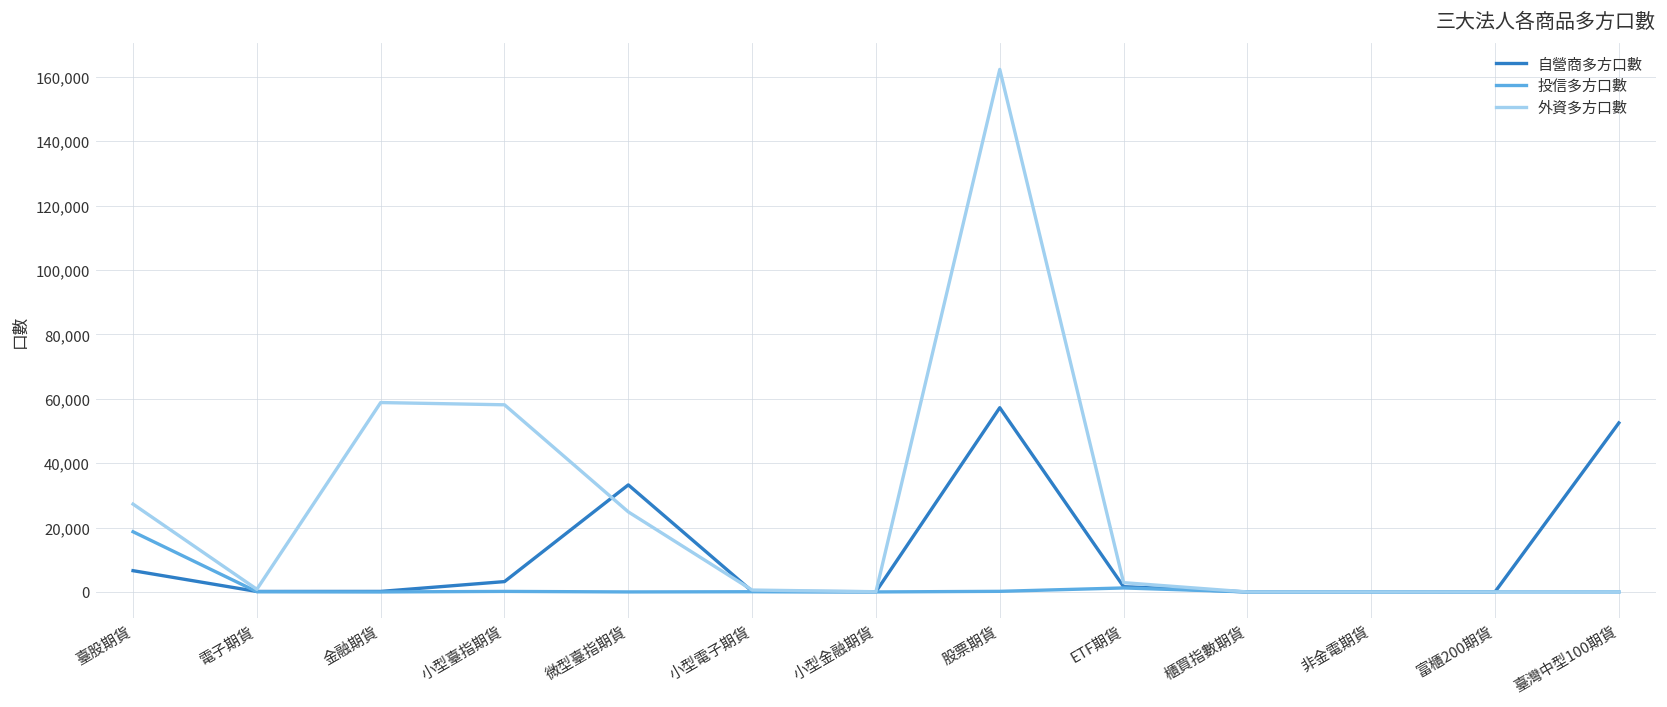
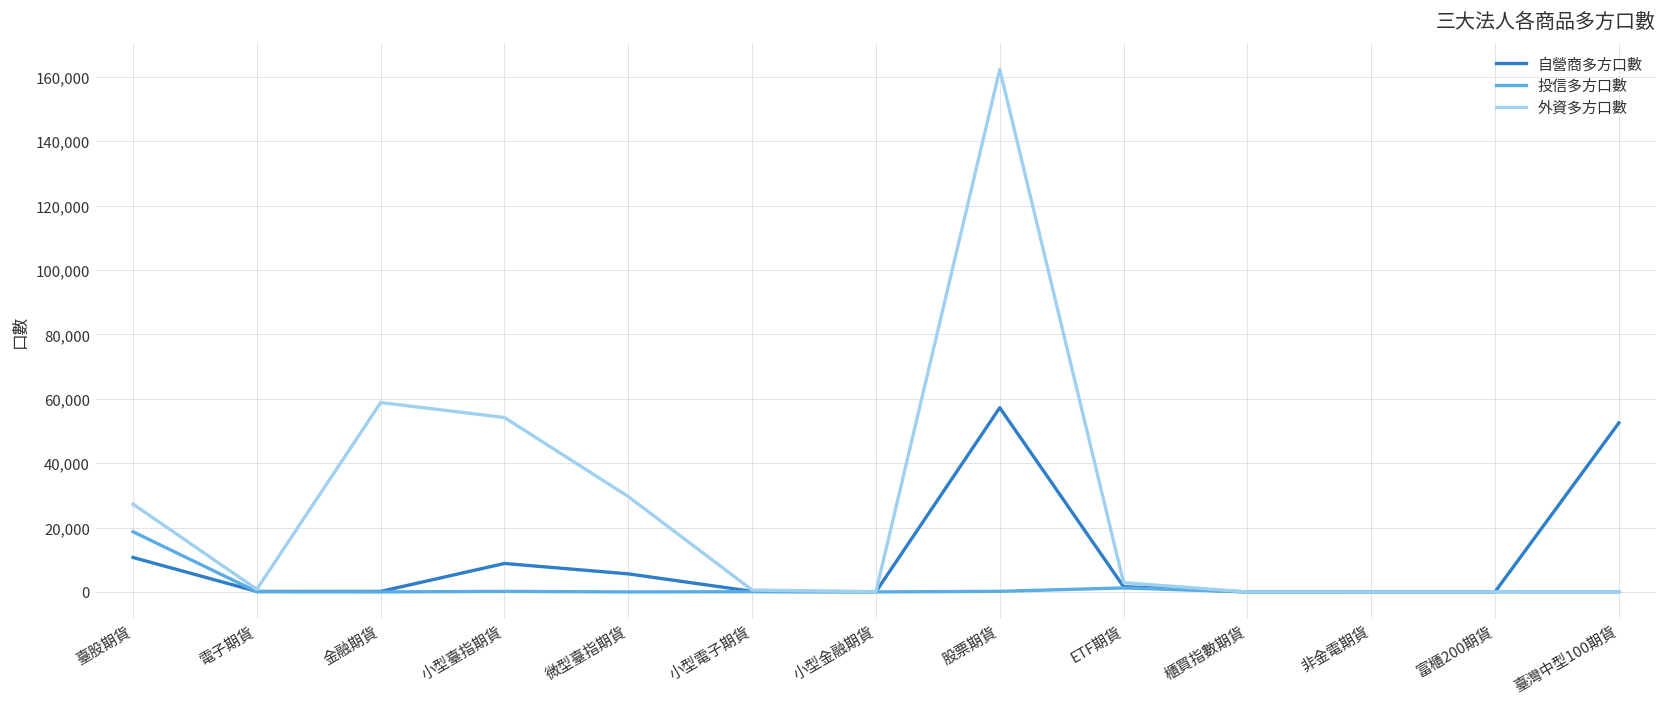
自營商多方口數, 臺股期貨: 7,000 -> 11,000
自營商多方口數, 小型臺指期貨: 3,000 -> 9,000
外資多方口數, 小型臺指期貨: 58,000 -> 54,000
自營商多方口數, 微型臺指期貨: 33,000 -> 6,000
外資多方口數, 微型臺指期貨: 25,000 -> 30,000
